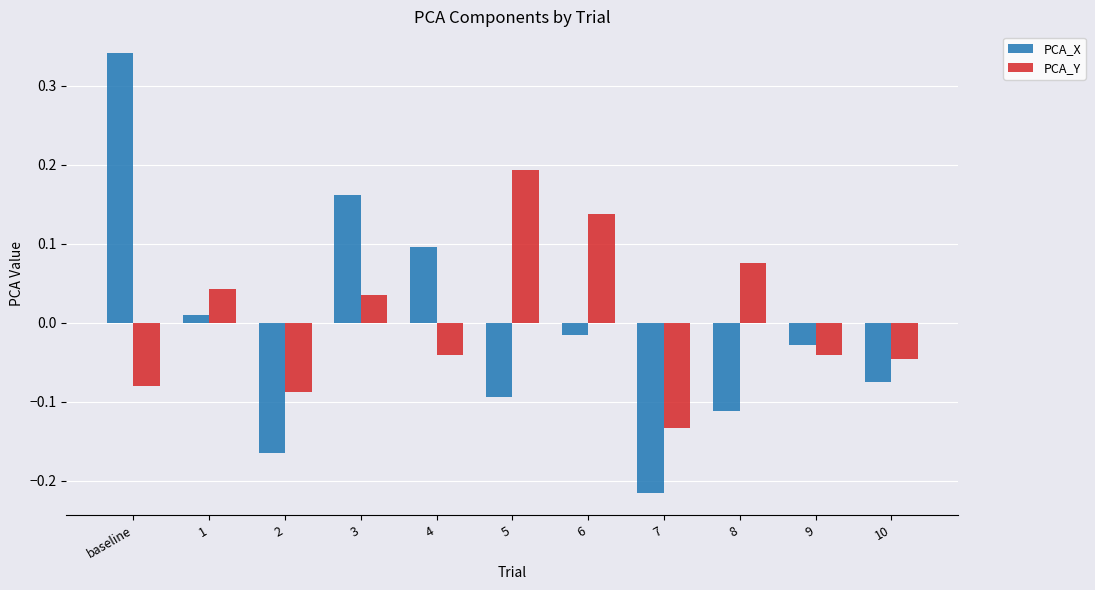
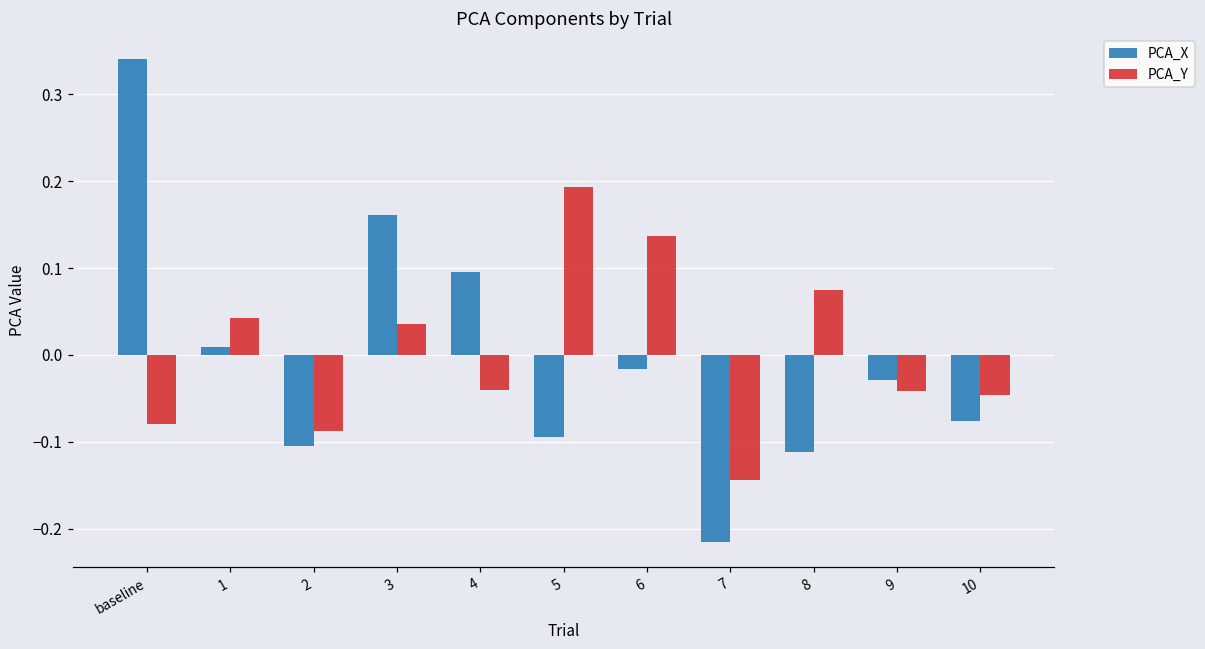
PCA_X, 2: -0.17 -> -0.10
PCA_Y, 7: -0.13 -> -0.14
